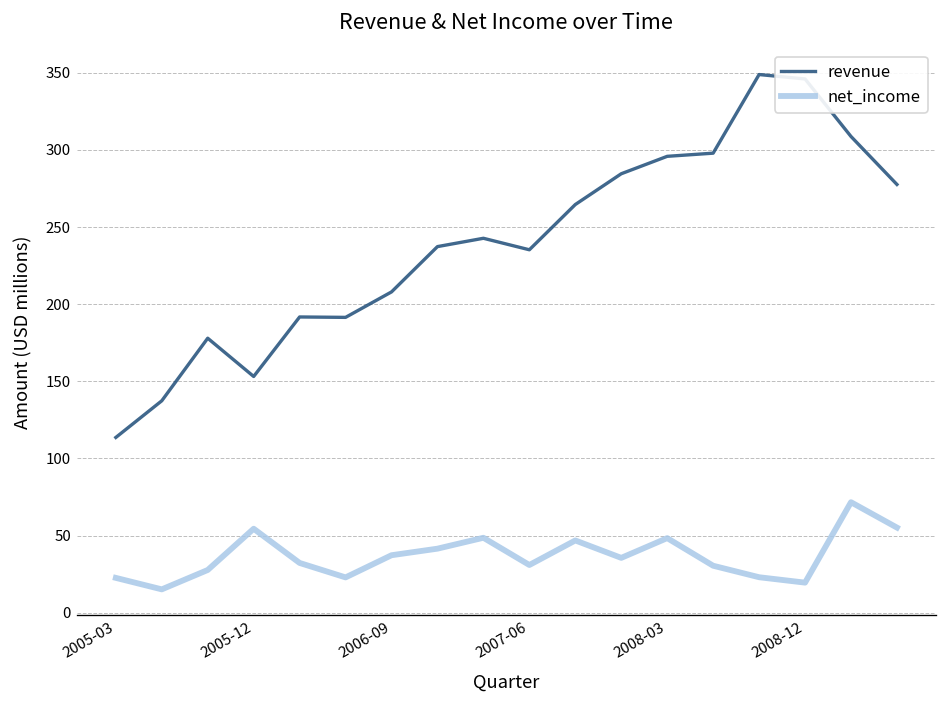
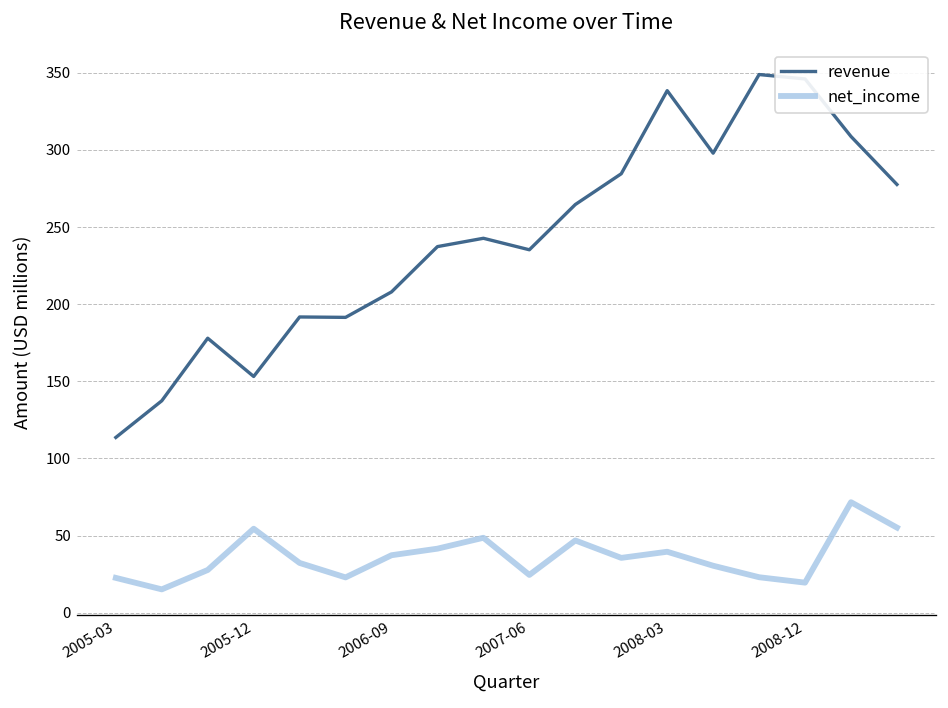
net_income, 2007-06: 31 -> 24
revenue, 2008-03: 296 -> 338
net_income, 2008-03: 48 -> 39
